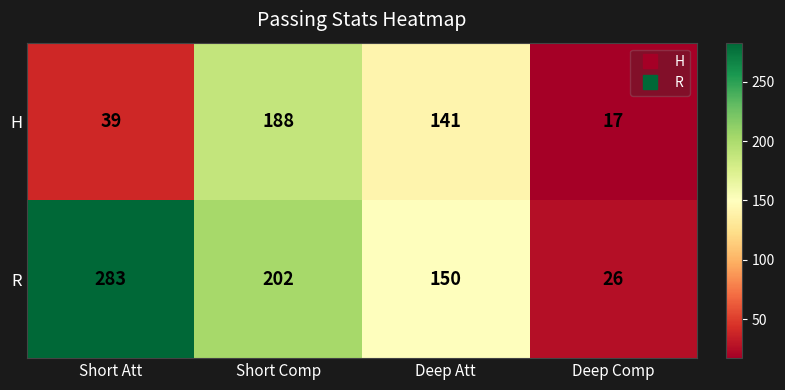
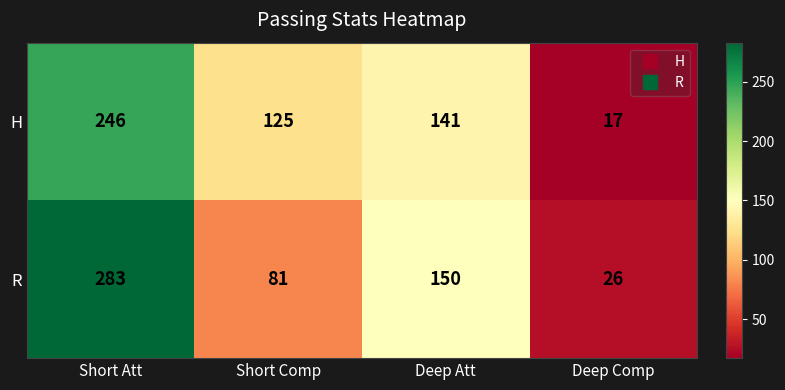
H, Short Att: 39 -> 246
H, Short Comp: 188 -> 125
R, Short Comp: 202 -> 81
